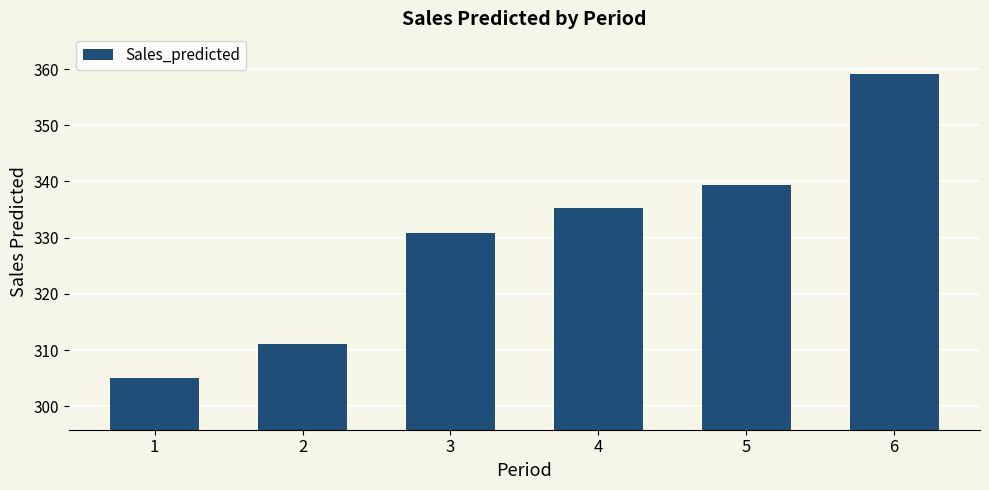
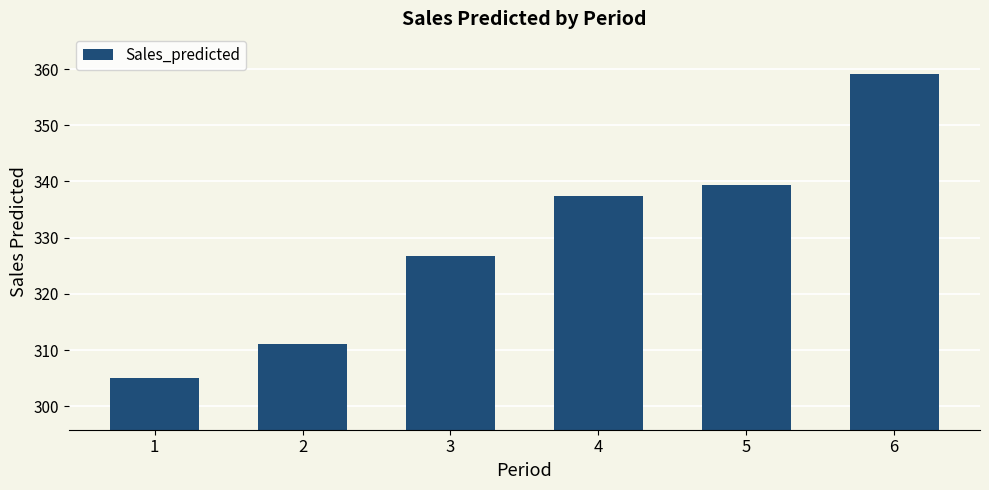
3: 331 -> 327
4: 335 -> 337
